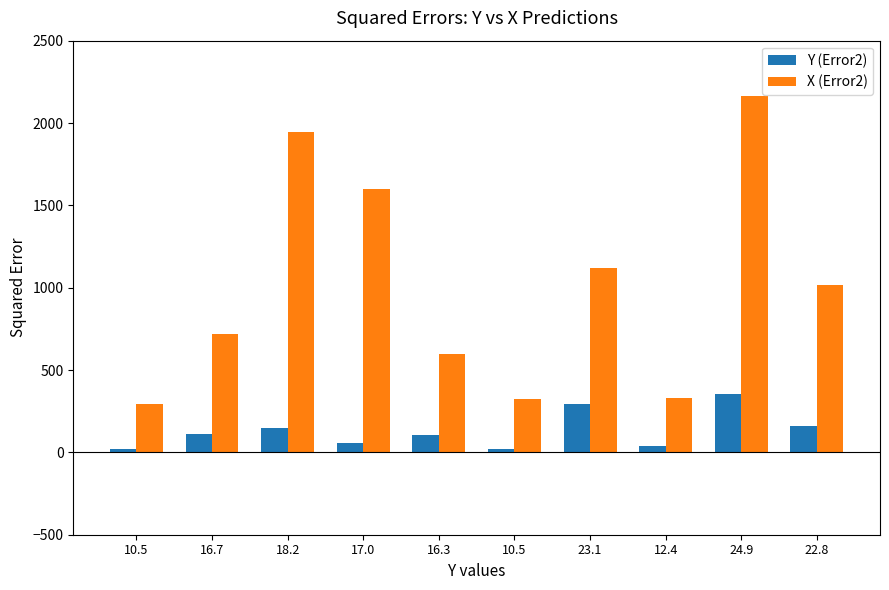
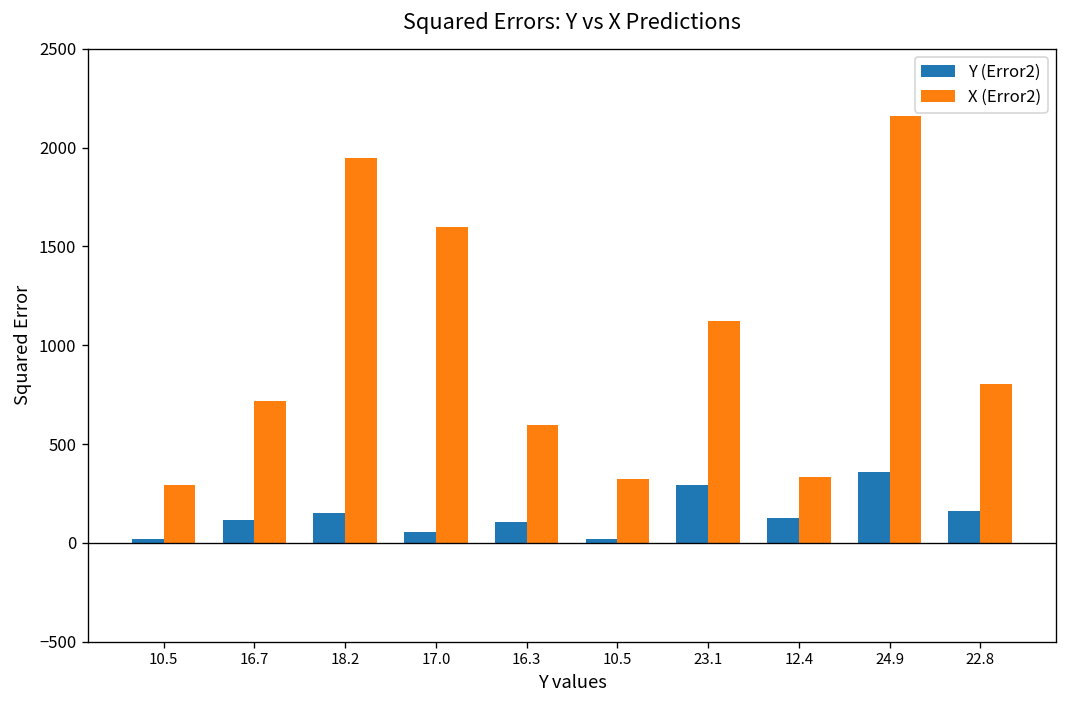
Y (Error2), 12.4: 40 -> 130
X (Error2), 22.8: 1020 -> 800
